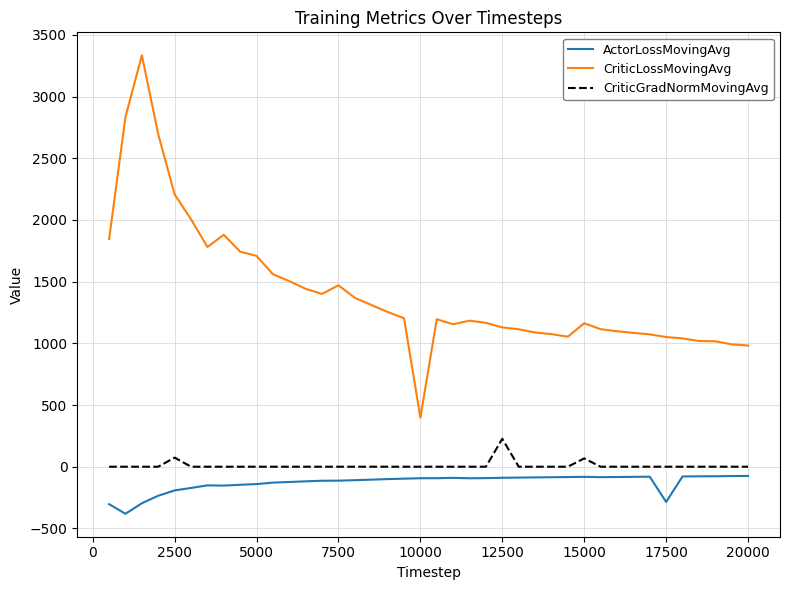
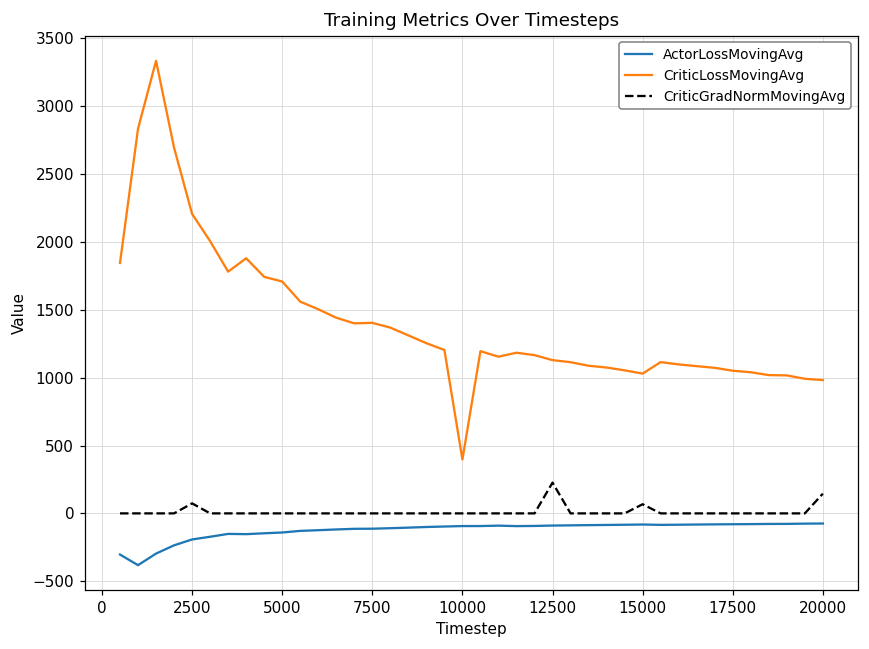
CriticLossMovingAvg, 7500: 1470 -> 1400
CriticLossMovingAvg, 15000: 1160 -> 1030
ActorLossMovingAvg, 17500: -290 -> -80
CriticGradNormMovingAvg, 20000: 0 -> 150
